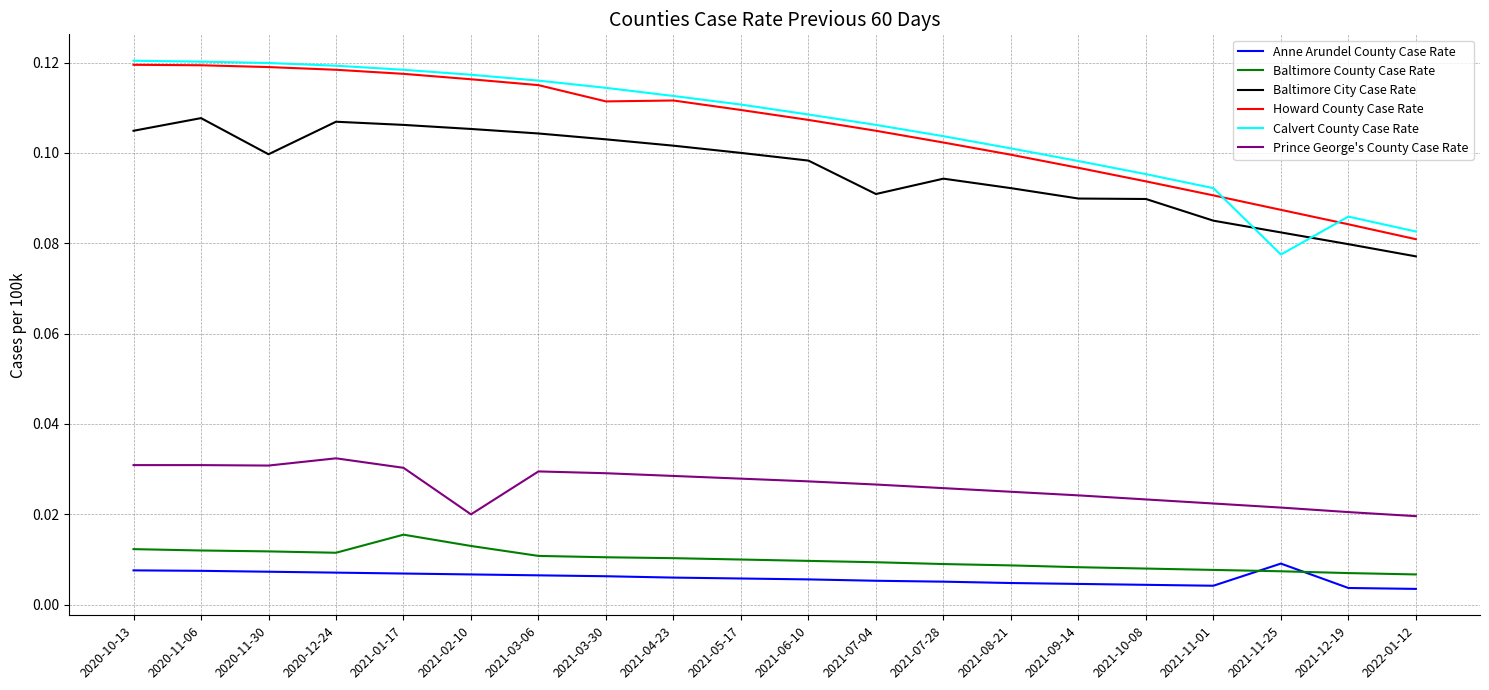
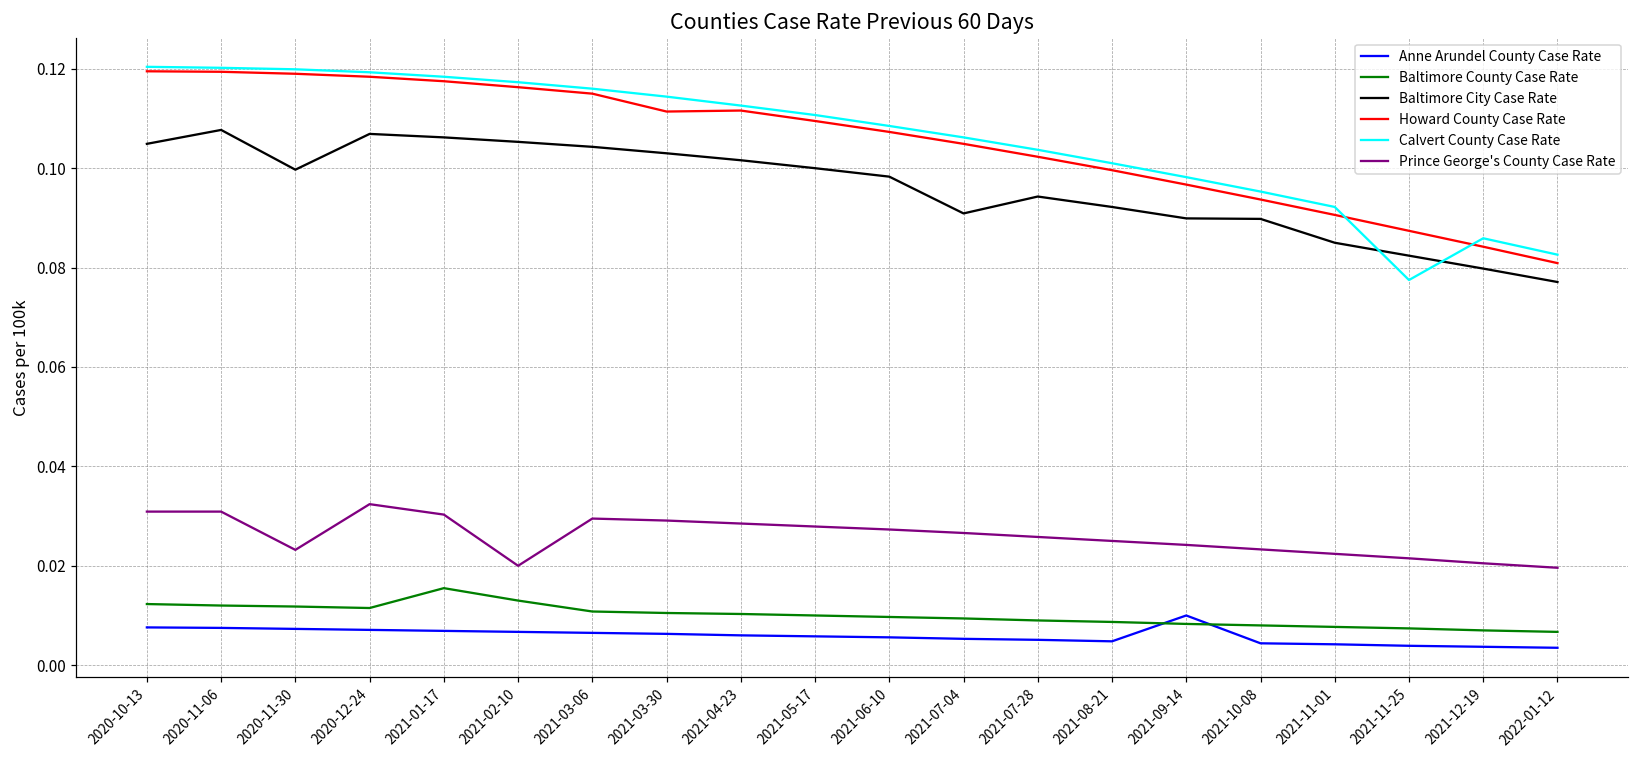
Prince George's County Case Rate, 2020-11-30: 0.031 -> 0.023
Anne Arundel County Case Rate, 2021-09-14: 0.005 -> 0.010
Anne Arundel County Case Rate, 2021-11-25: 0.009 -> 0.004
